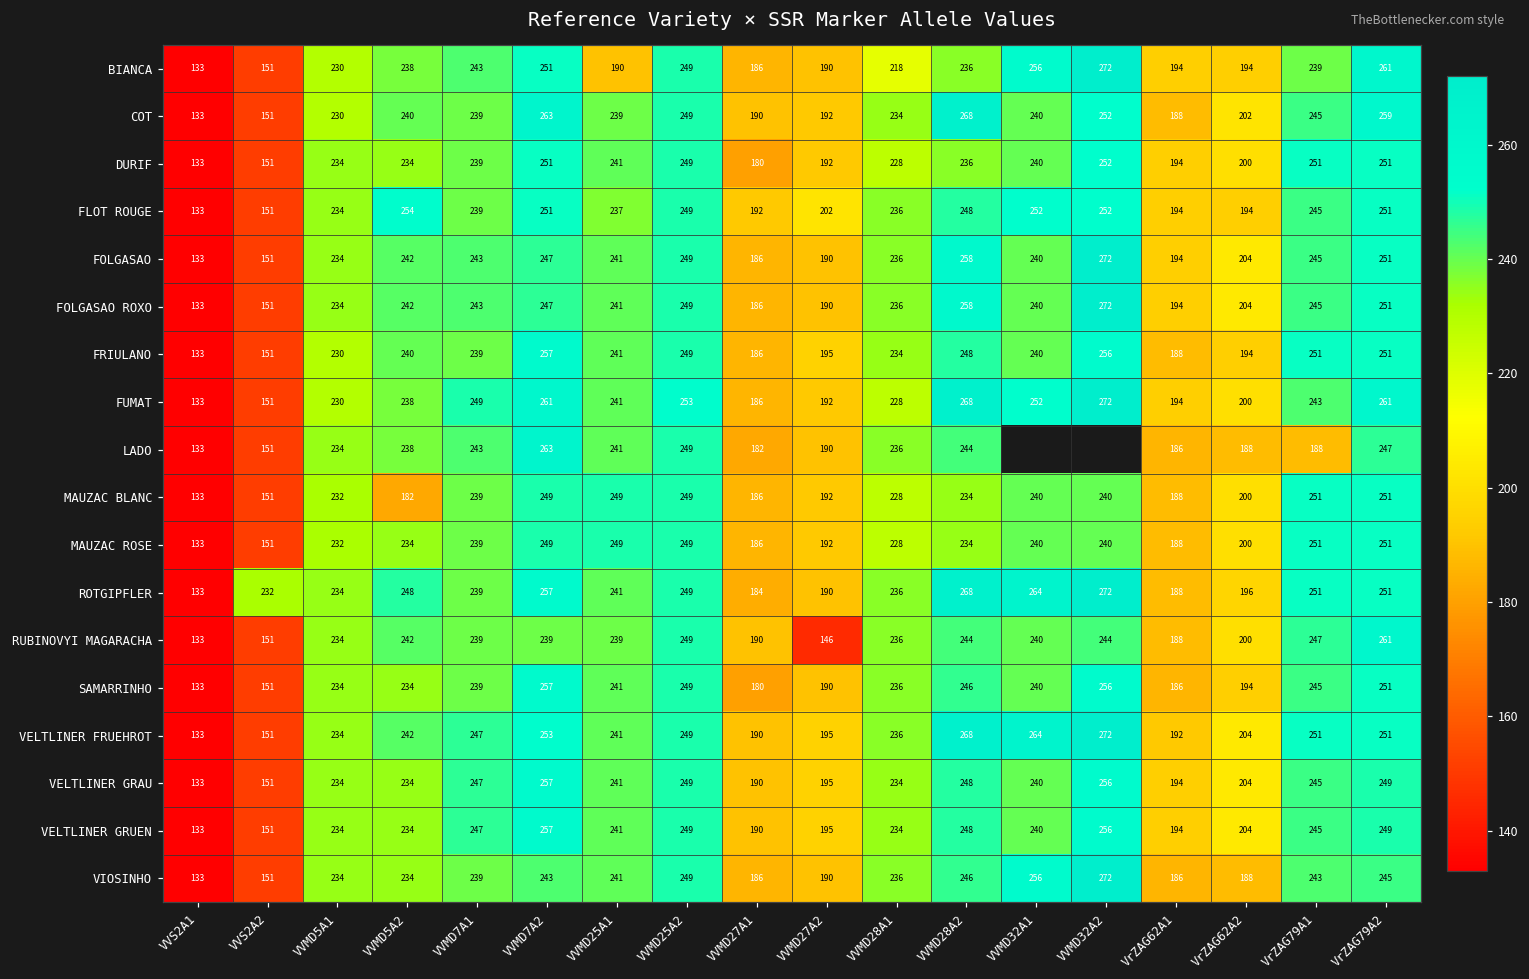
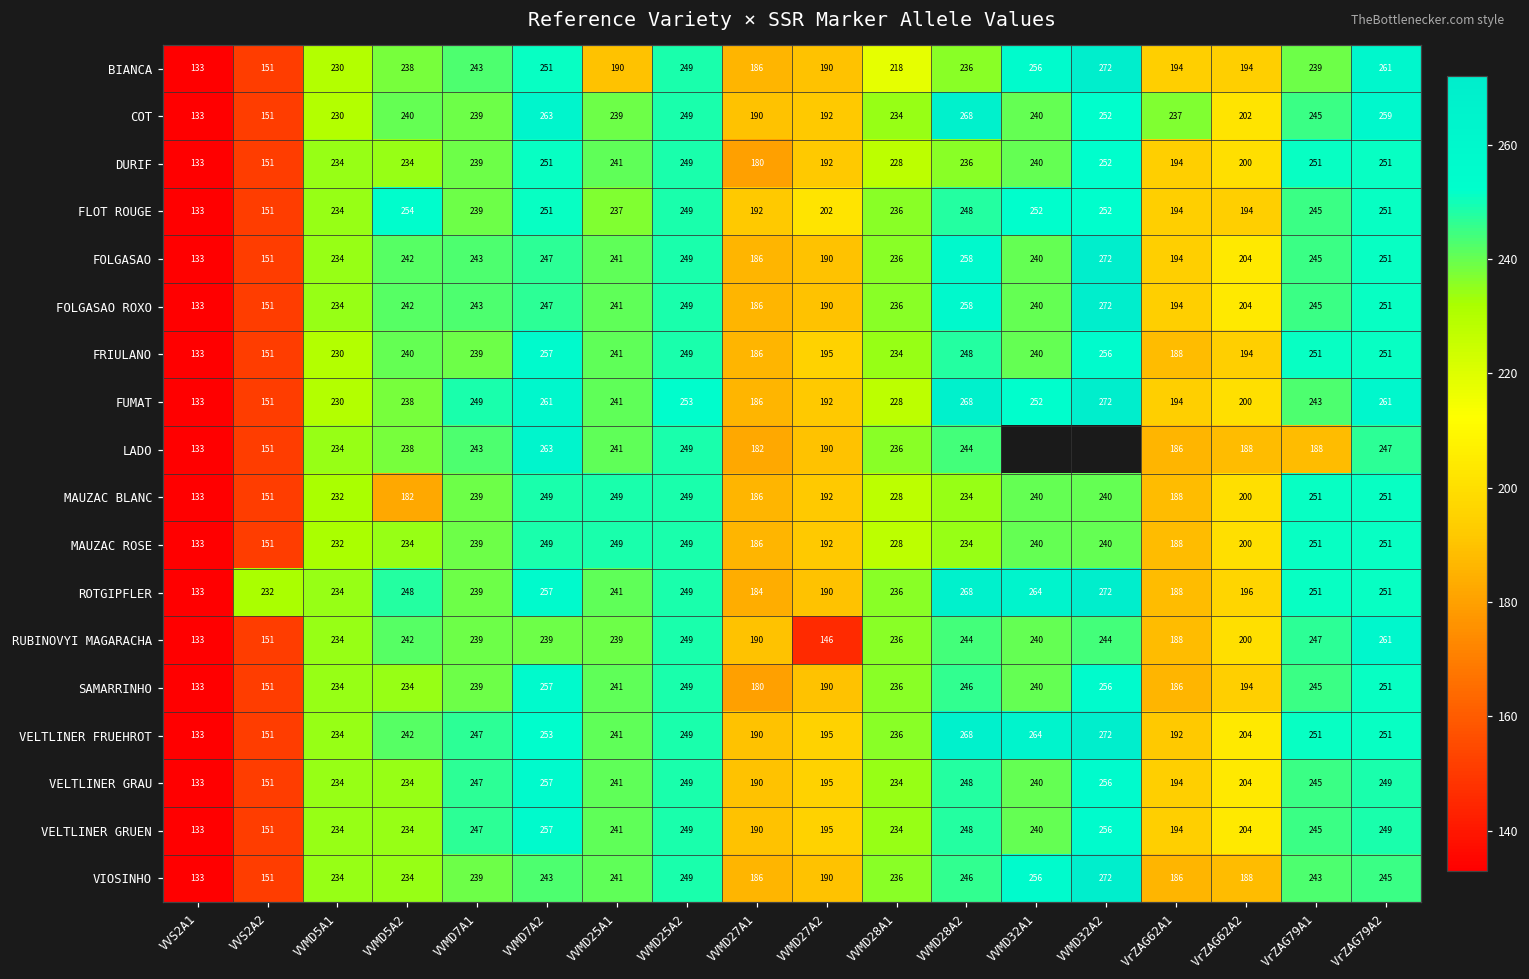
COT, VrZAG62A1: 188 -> 237
